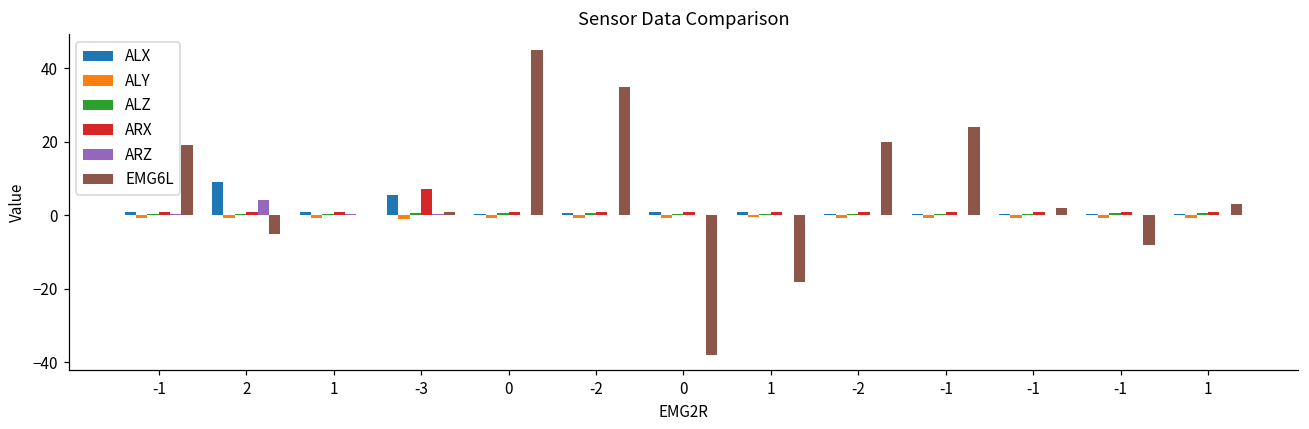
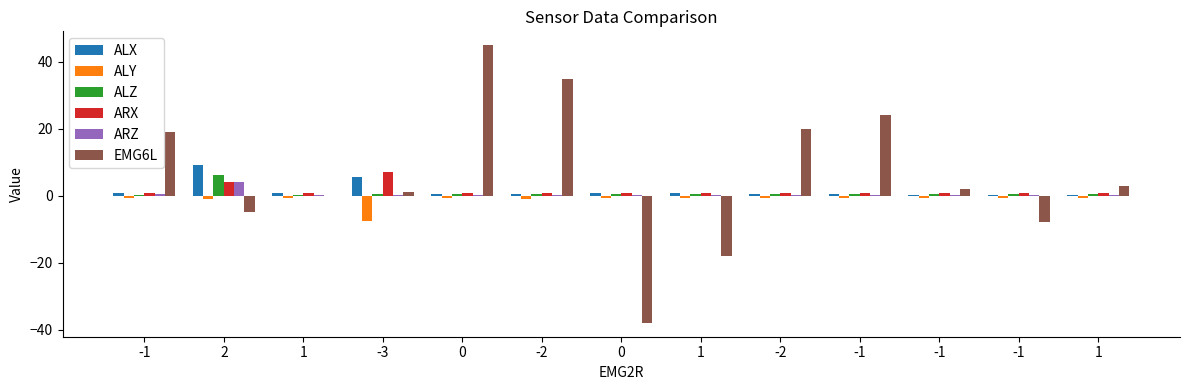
ALZ, 2: 0 -> 6
ARX, 2: 1 -> 4
ALY, -3: -1 -> -8
